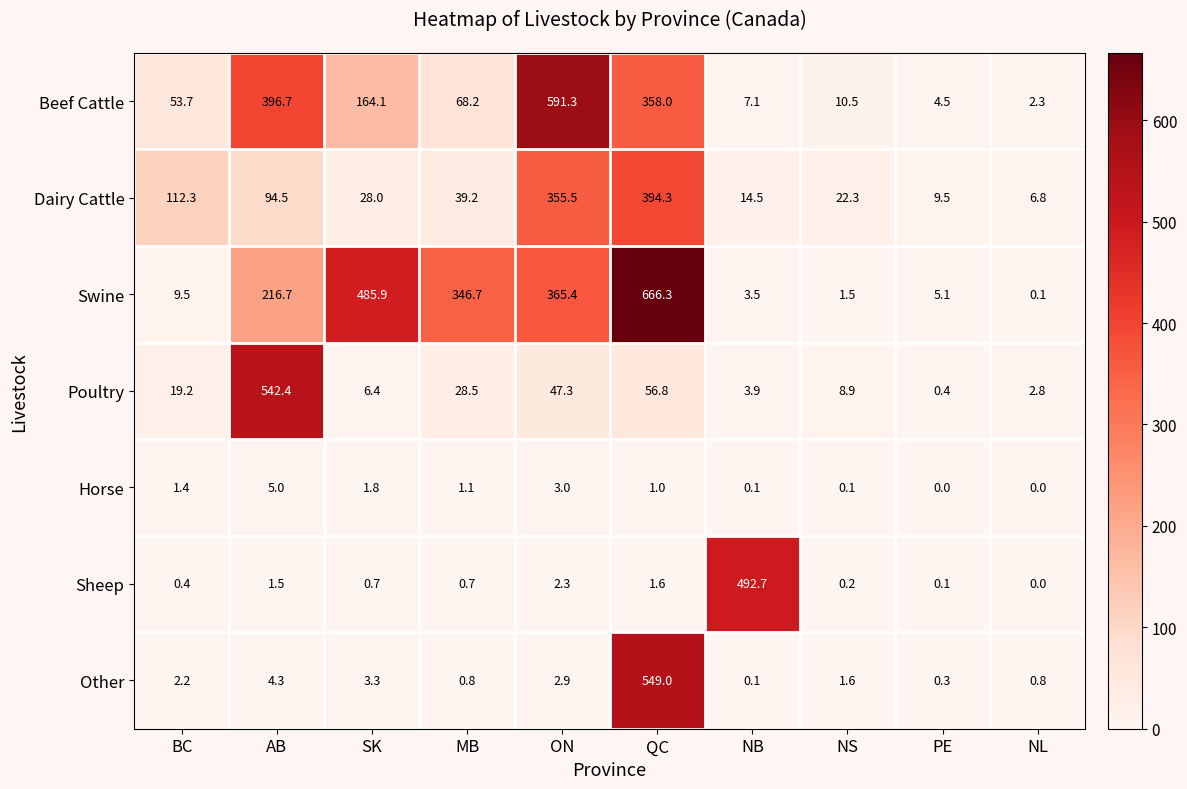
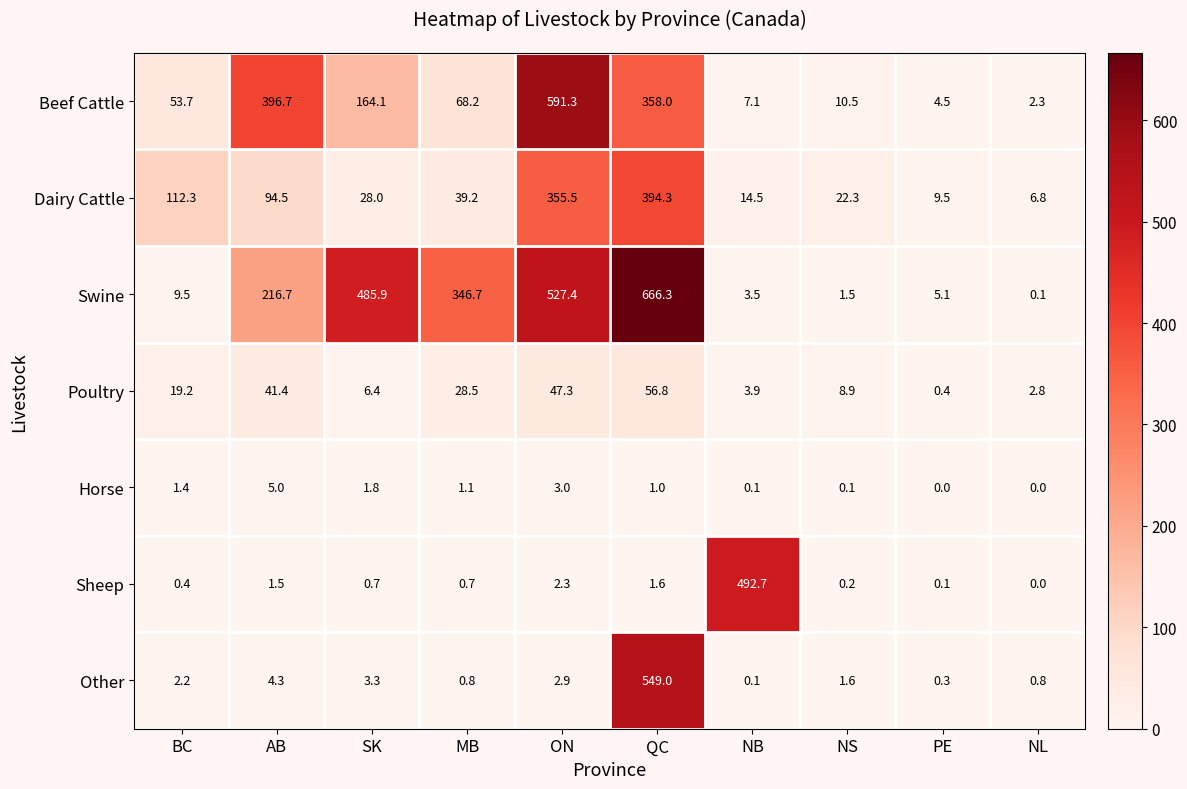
Swine, ON: 365.4 -> 527.4
Poultry, AB: 542.4 -> 41.4
